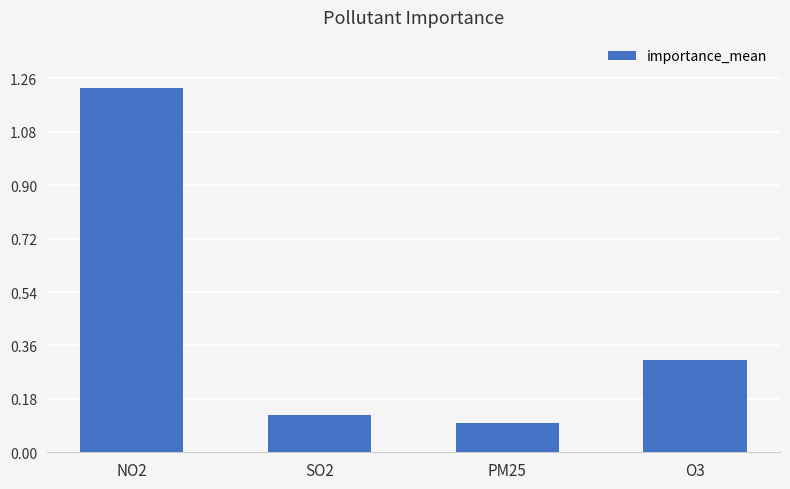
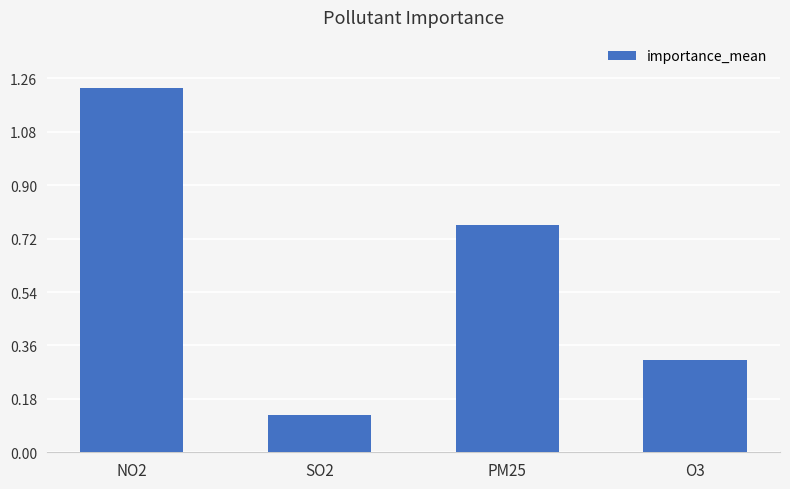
PM25: 0.10 -> 0.77
